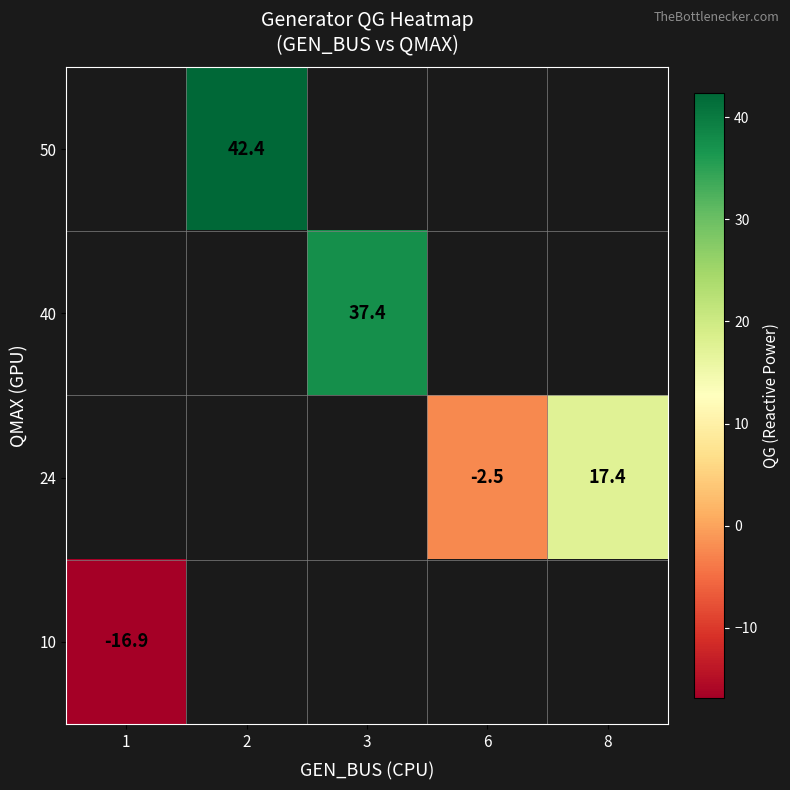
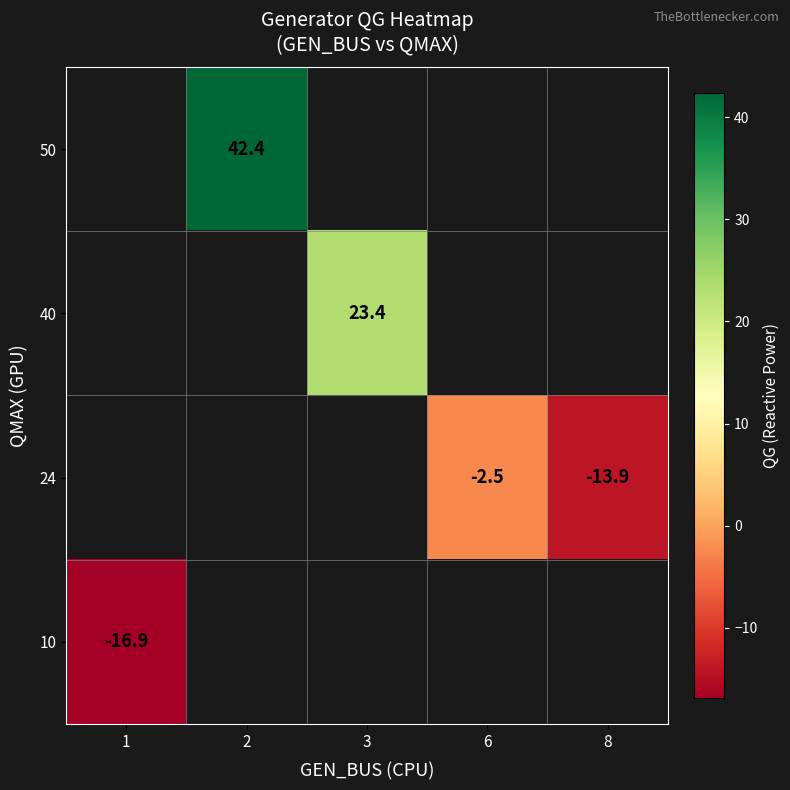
40, 3: 37.4 -> 23.4
24, 8: 17.4 -> -13.9
